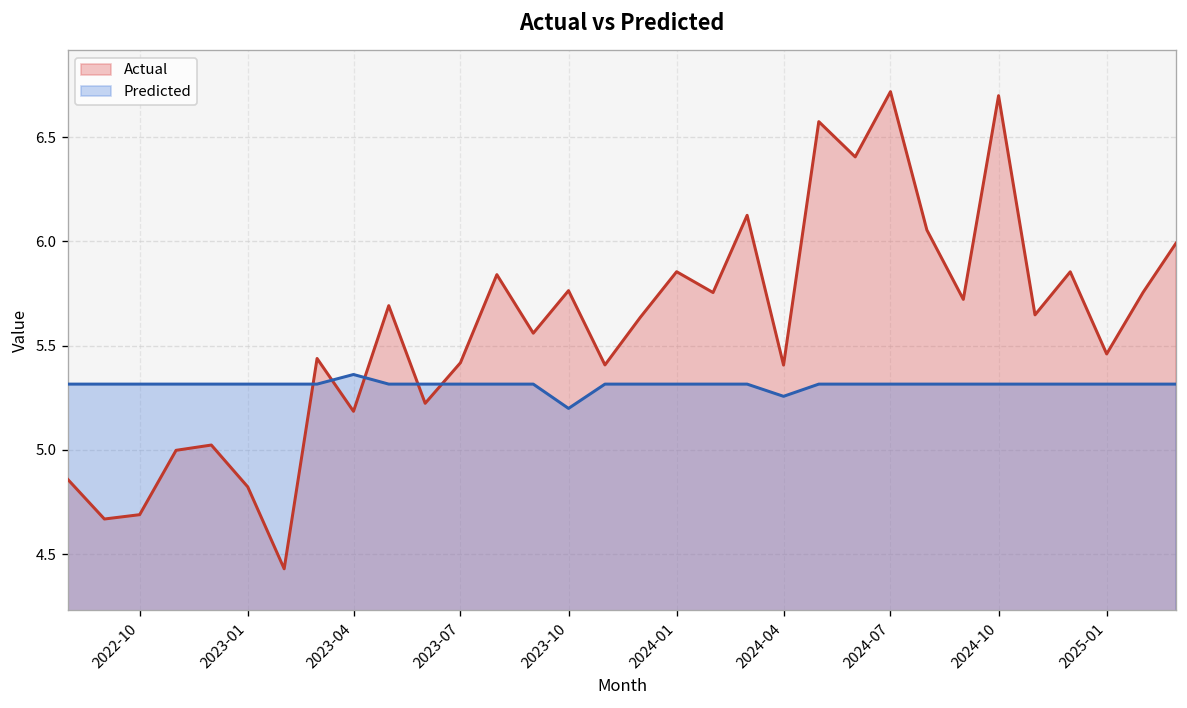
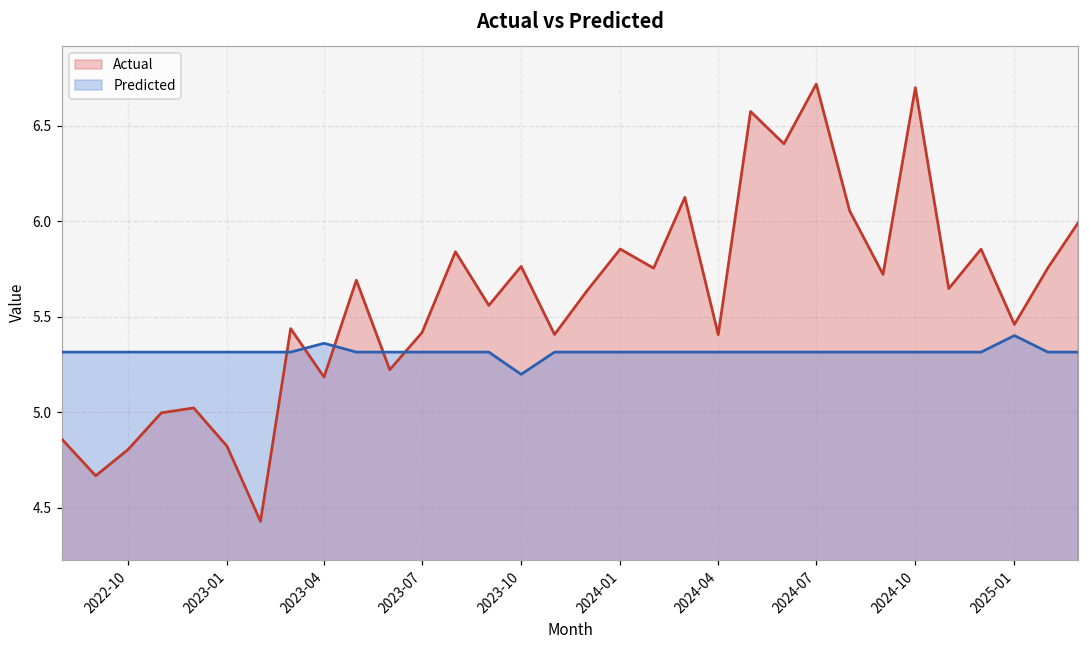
Actual, 2022-10: 4.69 -> 4.81
Predicted, 2024-04: 5.26 -> 5.32
Predicted, 2025-01: 5.32 -> 5.40
